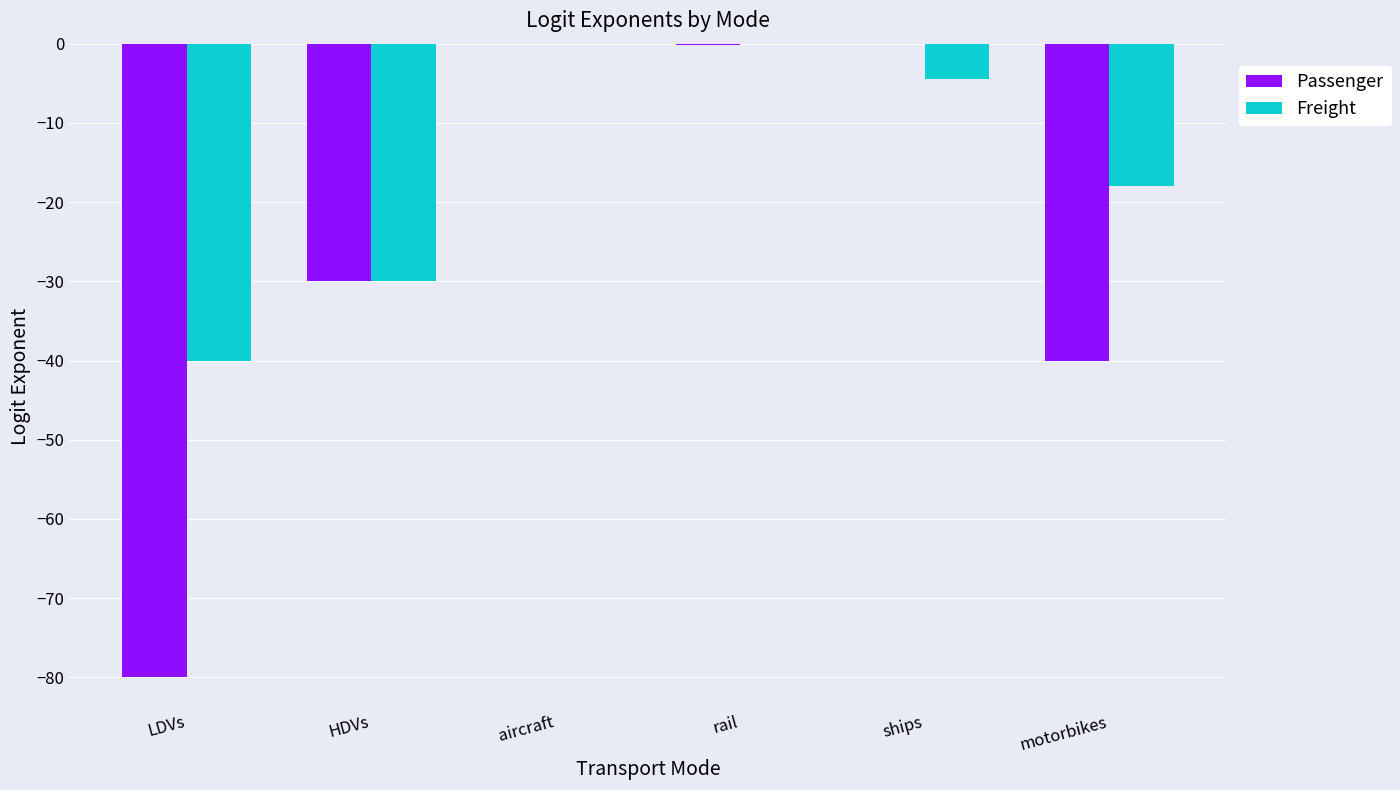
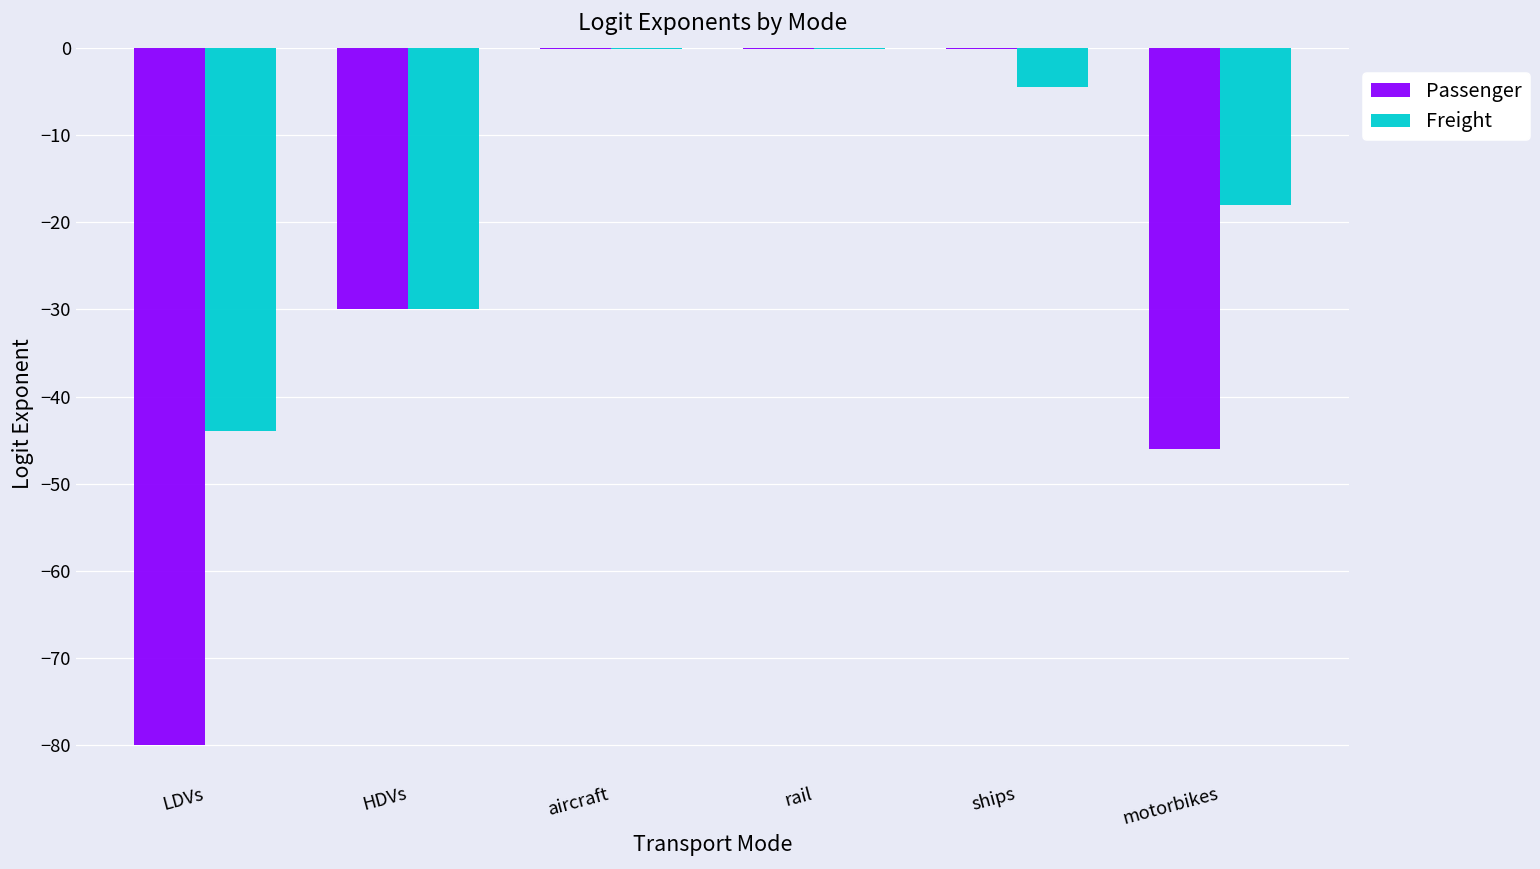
Freight, LDVs: -40 -> -44
Passenger, motorbikes: -40 -> -46
